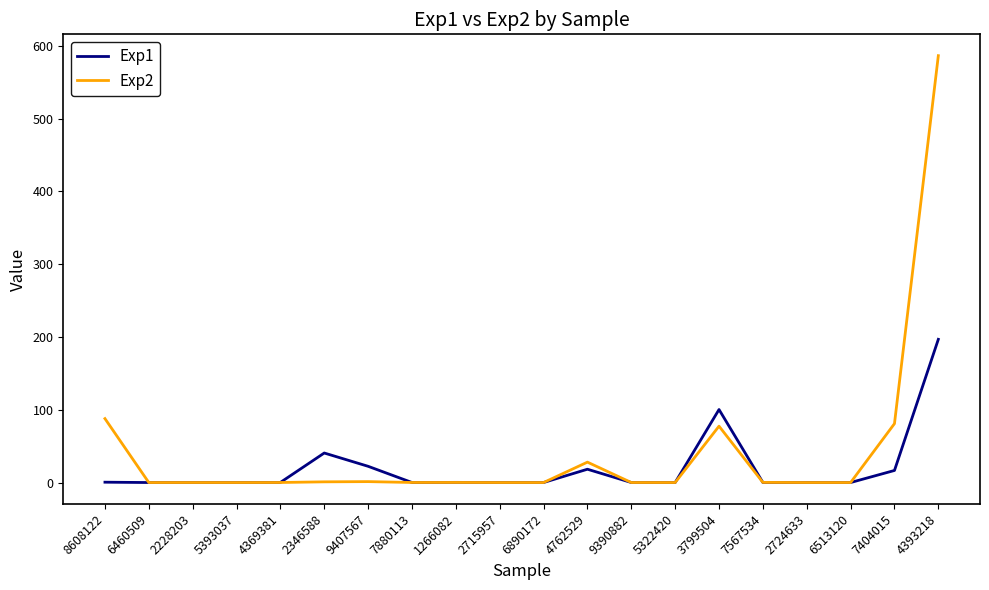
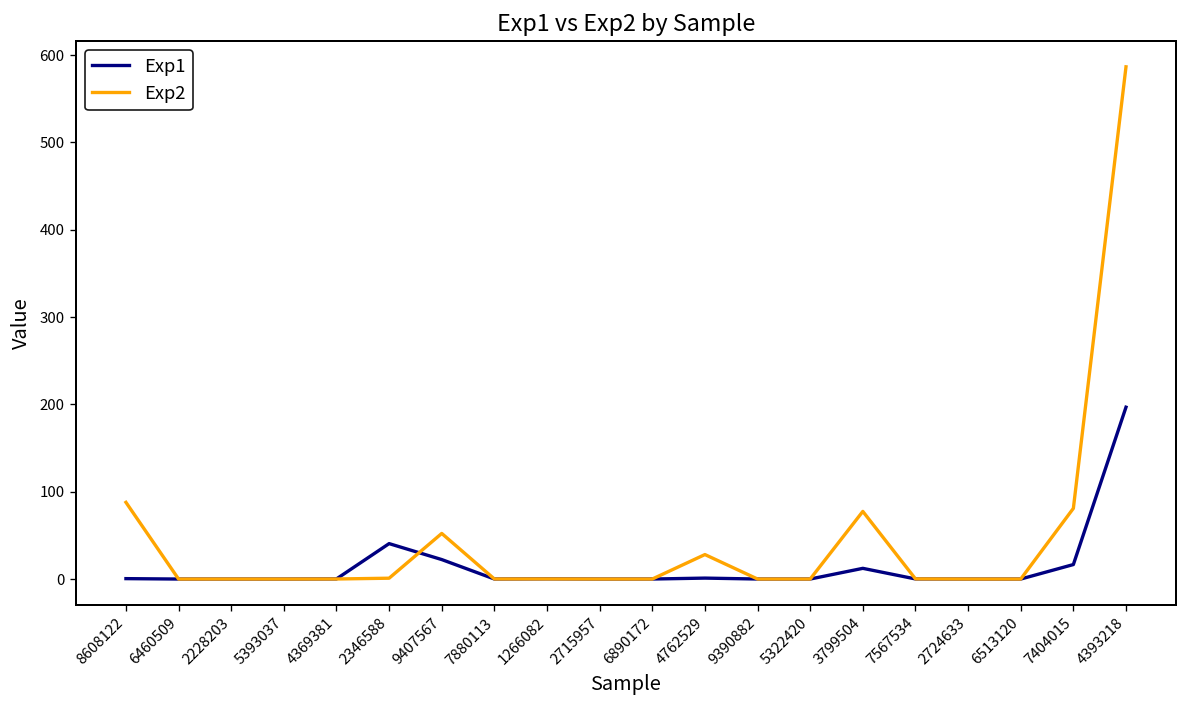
Exp2, 9407567: 0 -> 50
Exp1, 4762529: 20 -> 0
Exp1, 3799504: 100 -> 10
